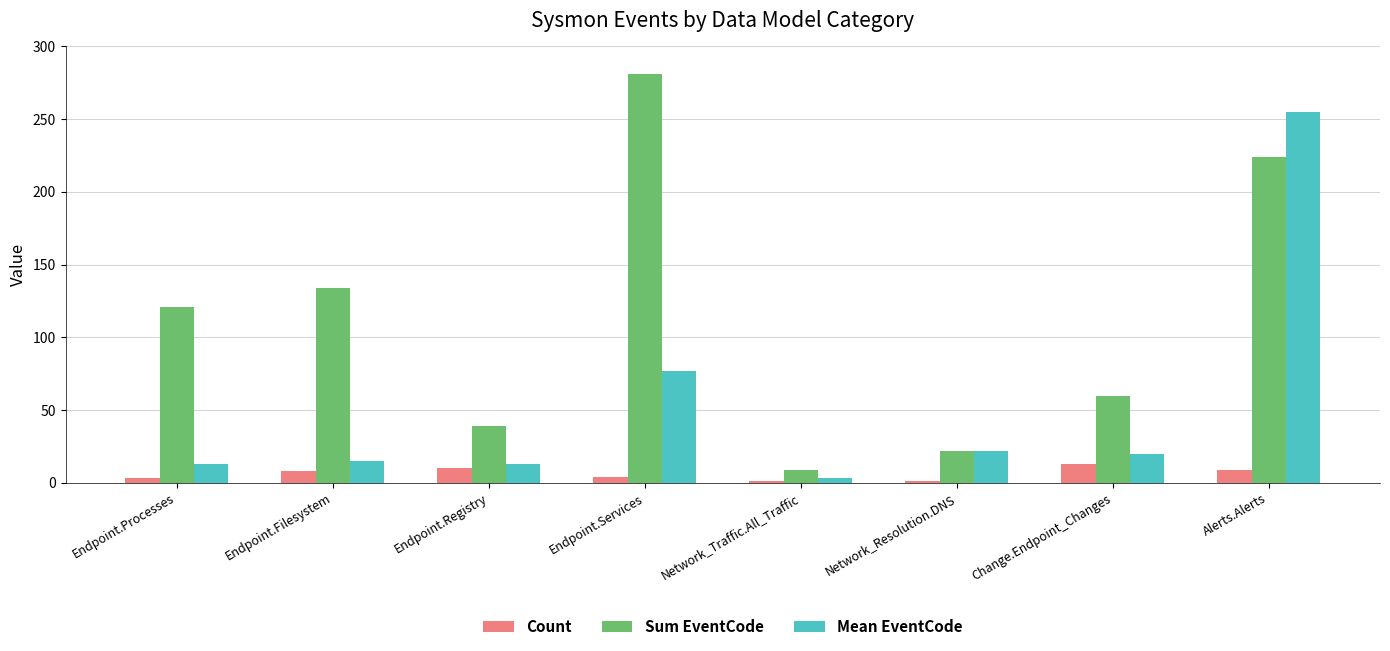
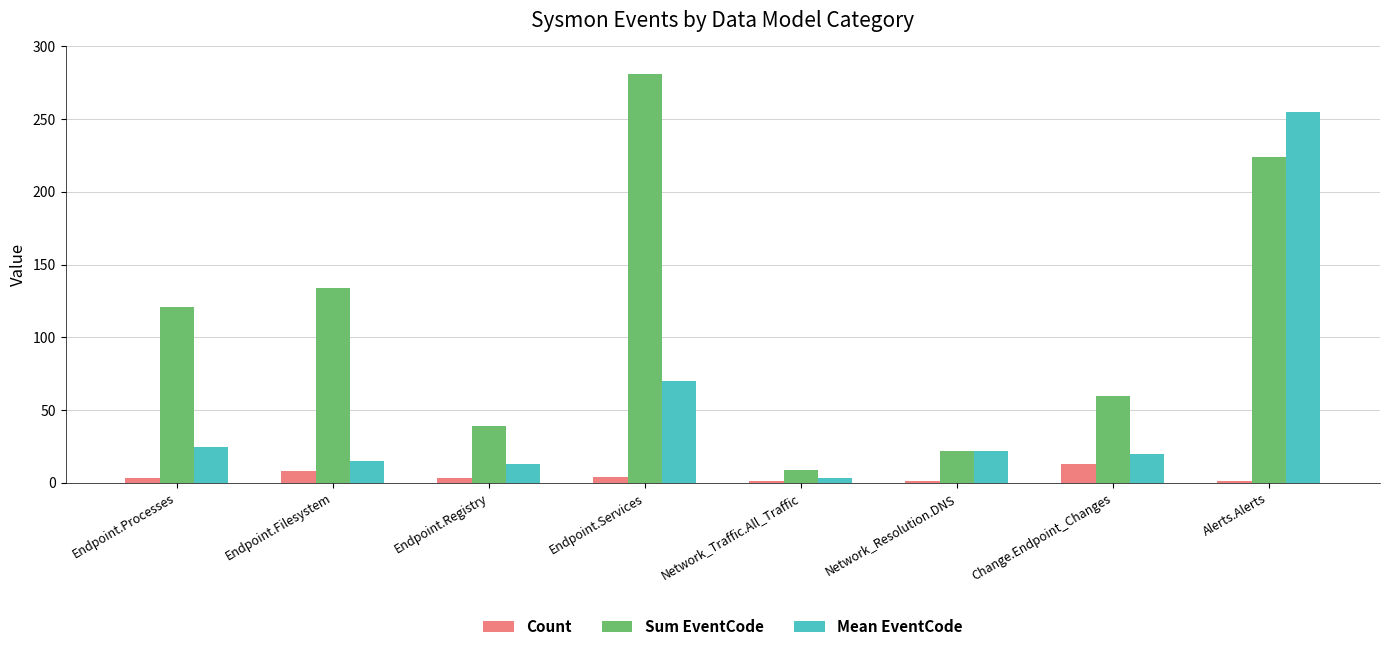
Mean EventCode, Endpoint.Processes: 13 -> 25
Count, Endpoint.Registry: 10 -> 3
Mean EventCode, Endpoint.Services: 77 -> 70
Count, Alerts.Alerts: 9 -> 1
